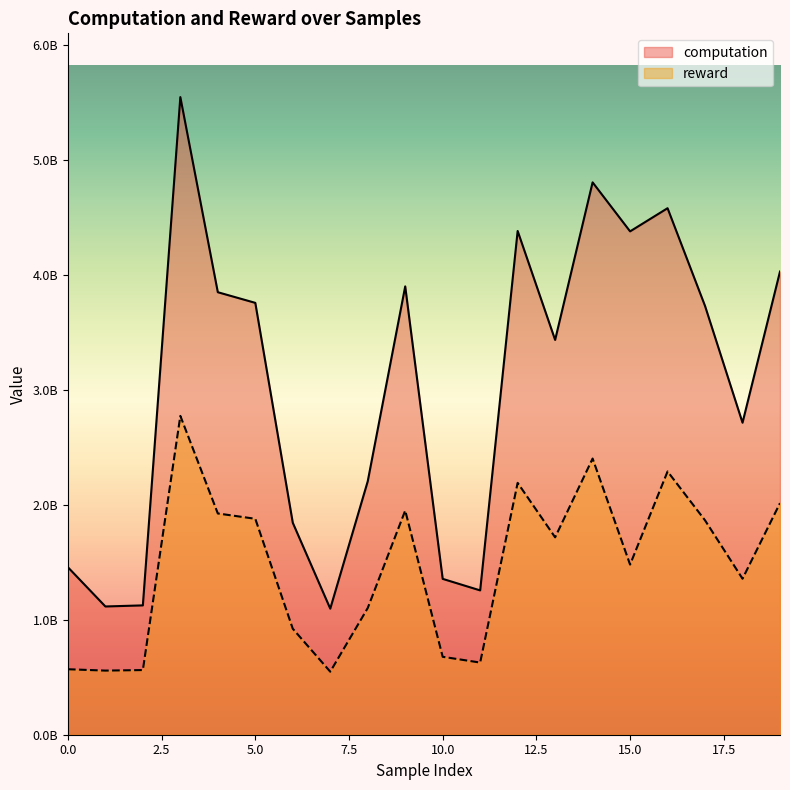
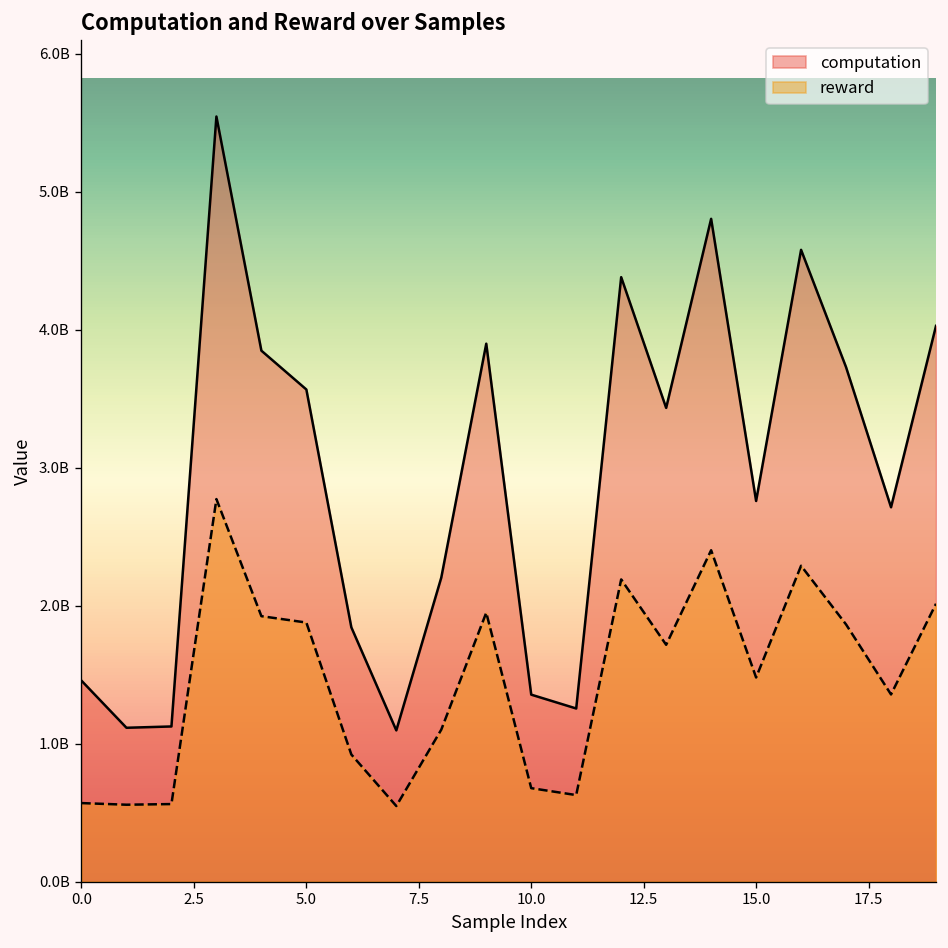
computation, 5.0: 3760000000 -> 3570000000
computation, 15.0: 4380000000 -> 2760000000
